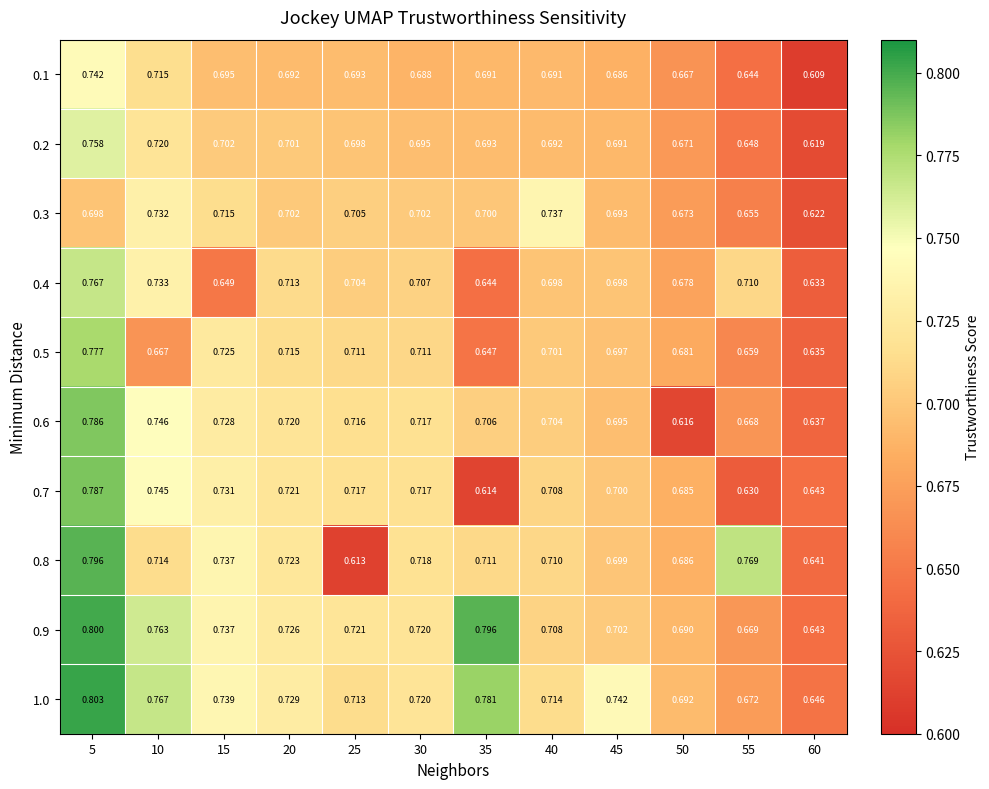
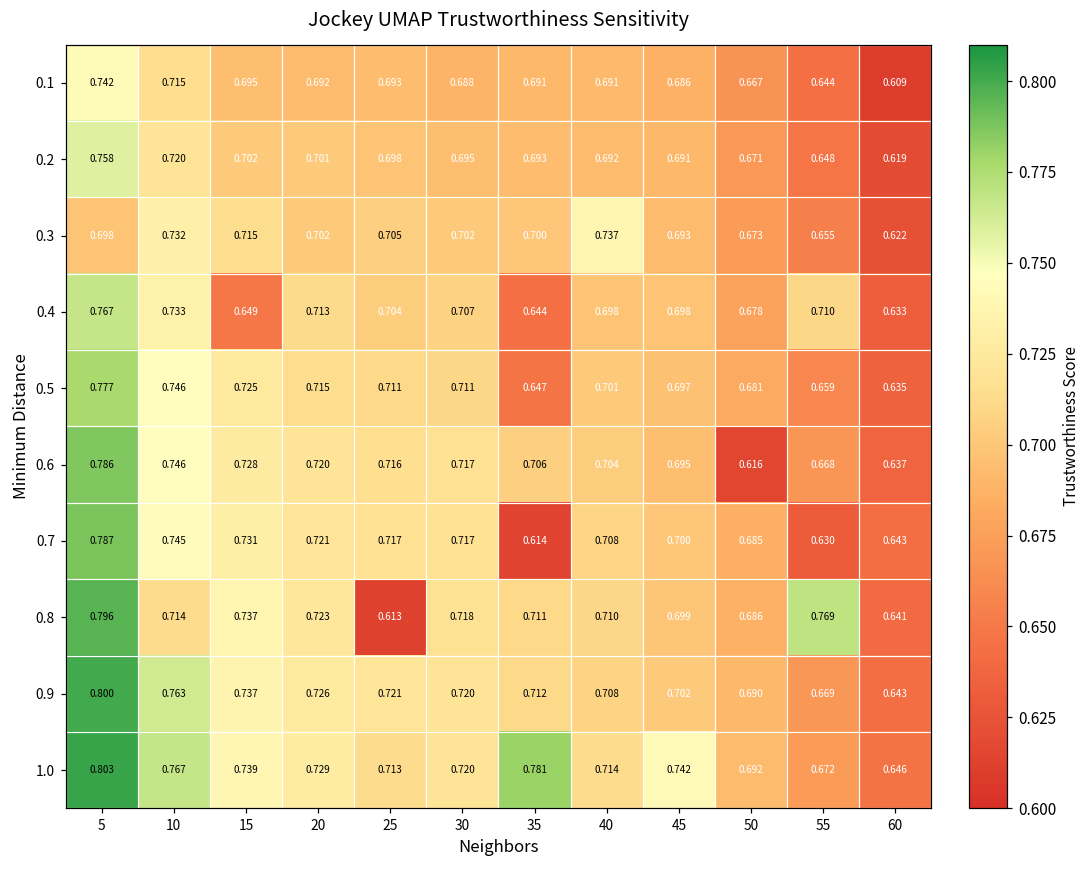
0.5, 10: 0.667 -> 0.746
0.9, 35: 0.796 -> 0.712
